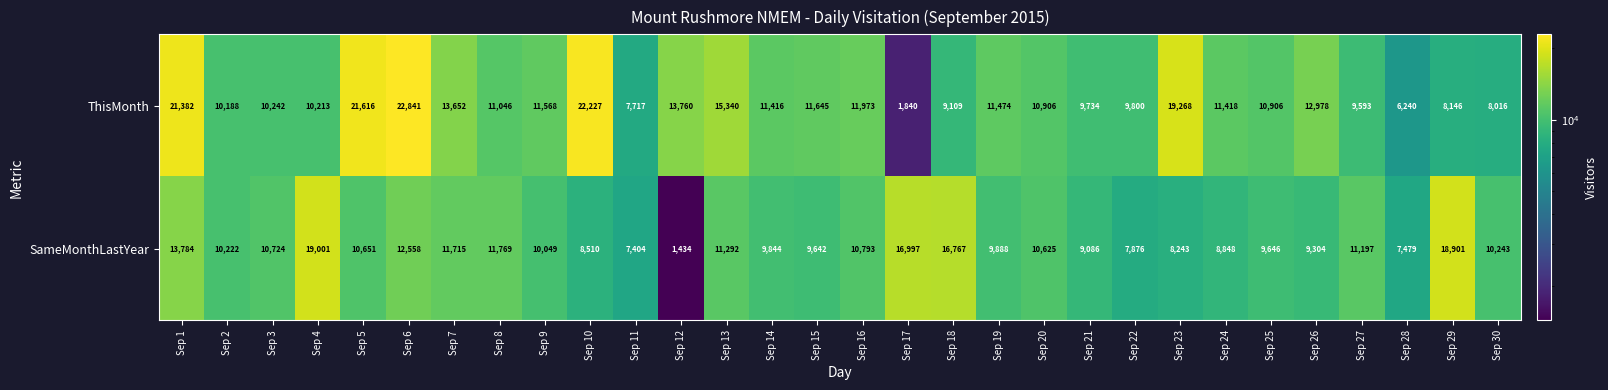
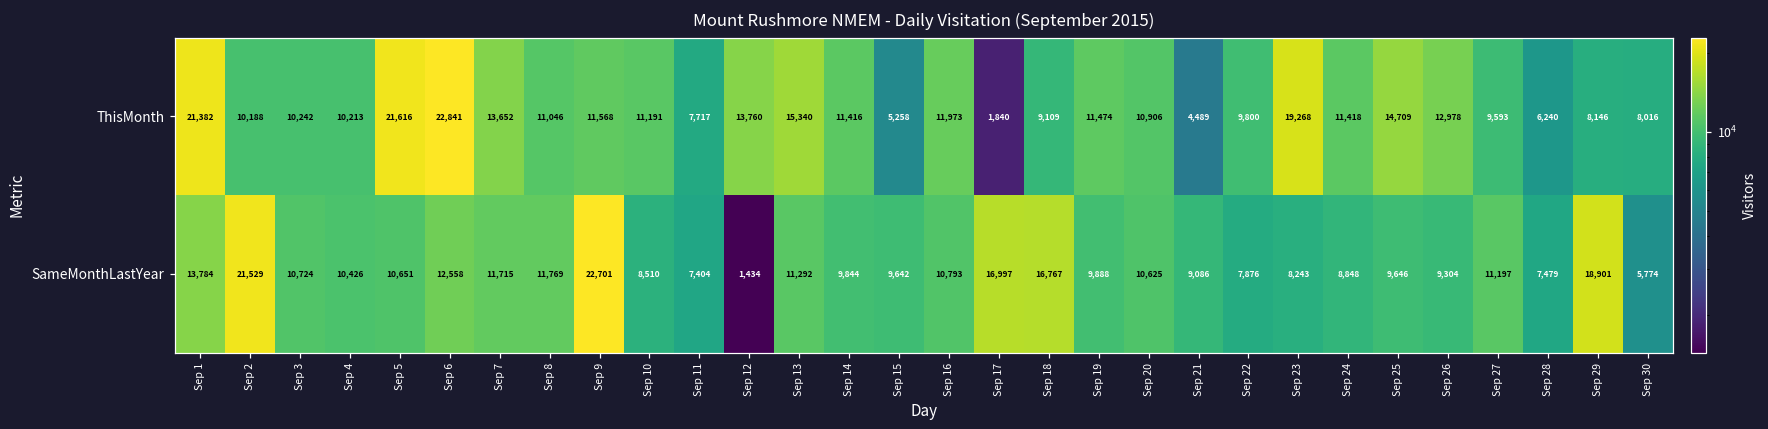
ThisMonth, Sep 10: 22,227 -> 11,191
ThisMonth, Sep 15: 11,645 -> 5,258
ThisMonth, Sep 21: 9,734 -> 4,489
ThisMonth, Sep 25: 10,906 -> 14,709
SameMonthLastYear, Sep 2: 10,222 -> 21,529
SameMonthLastYear, Sep 4: 19,001 -> 10,426
SameMonthLastYear, Sep 9: 10,049 -> 22,701
SameMonthLastYear, Sep 30: 10,243 -> 5,774
